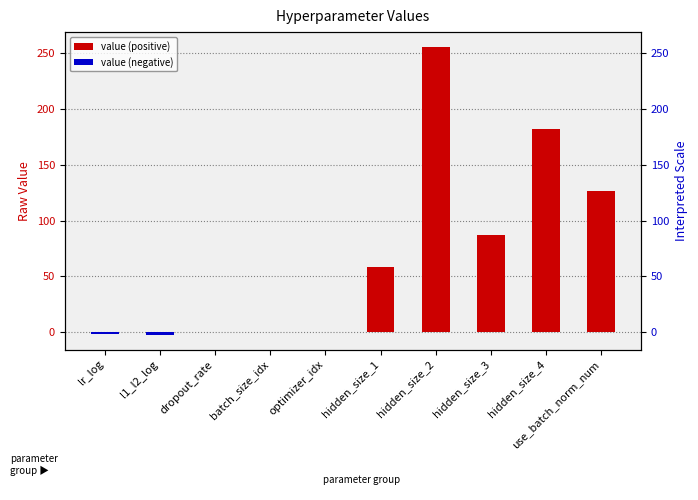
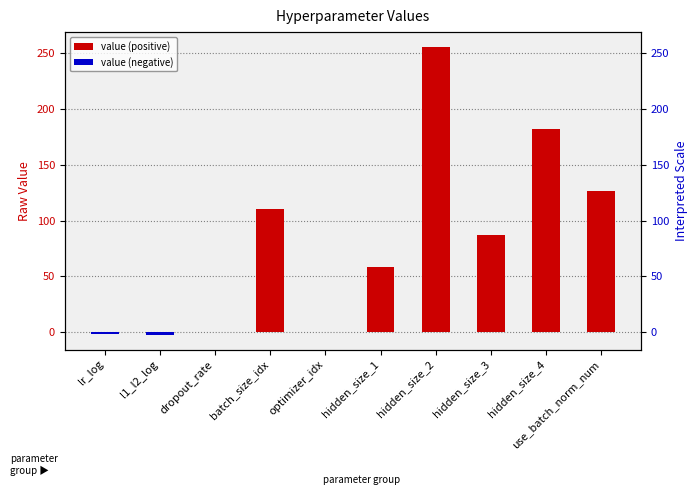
batch_size_idx: 0 -> 110
